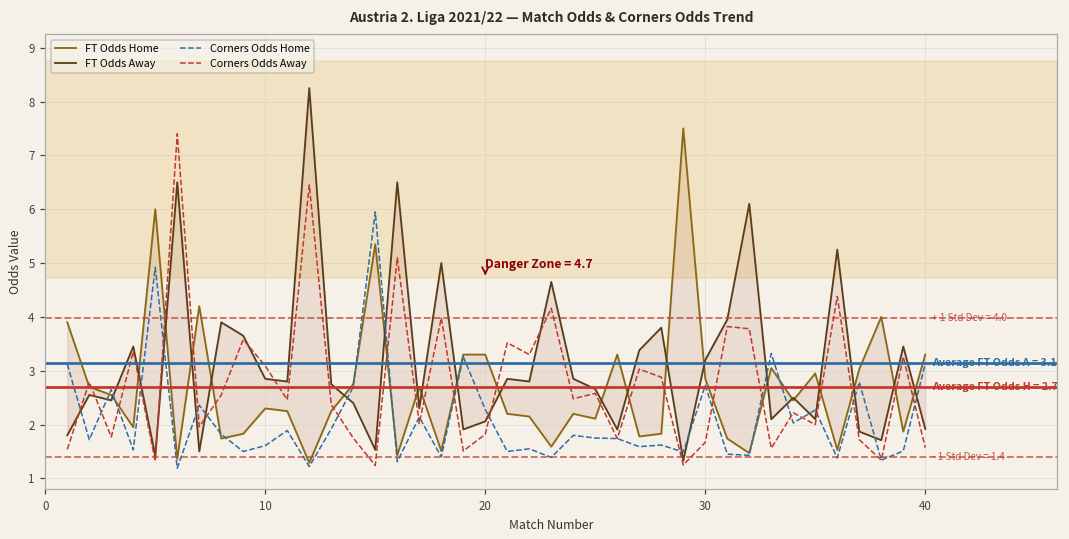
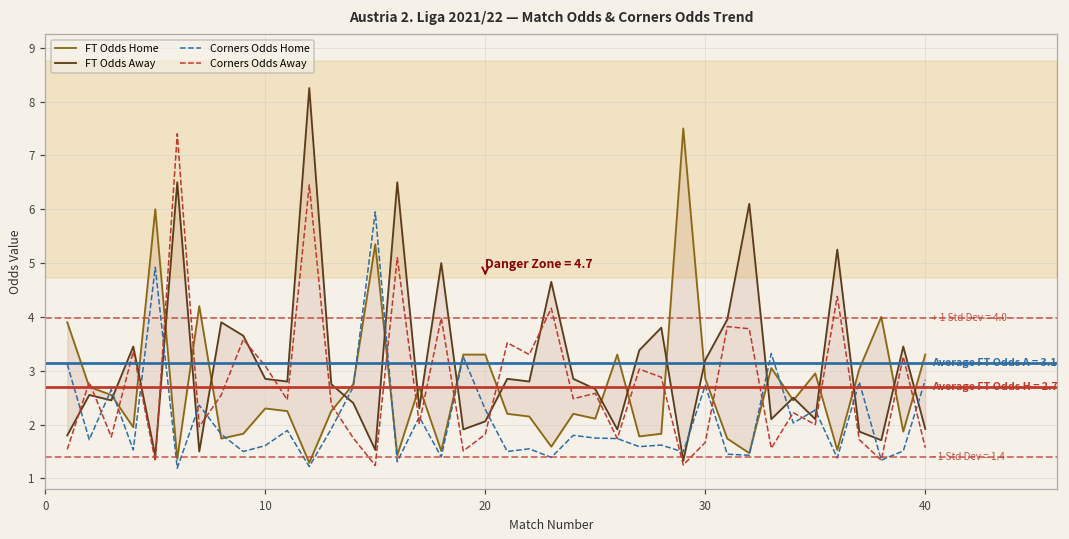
Corners Odds Home, 40: 3.1 -> 2.8
